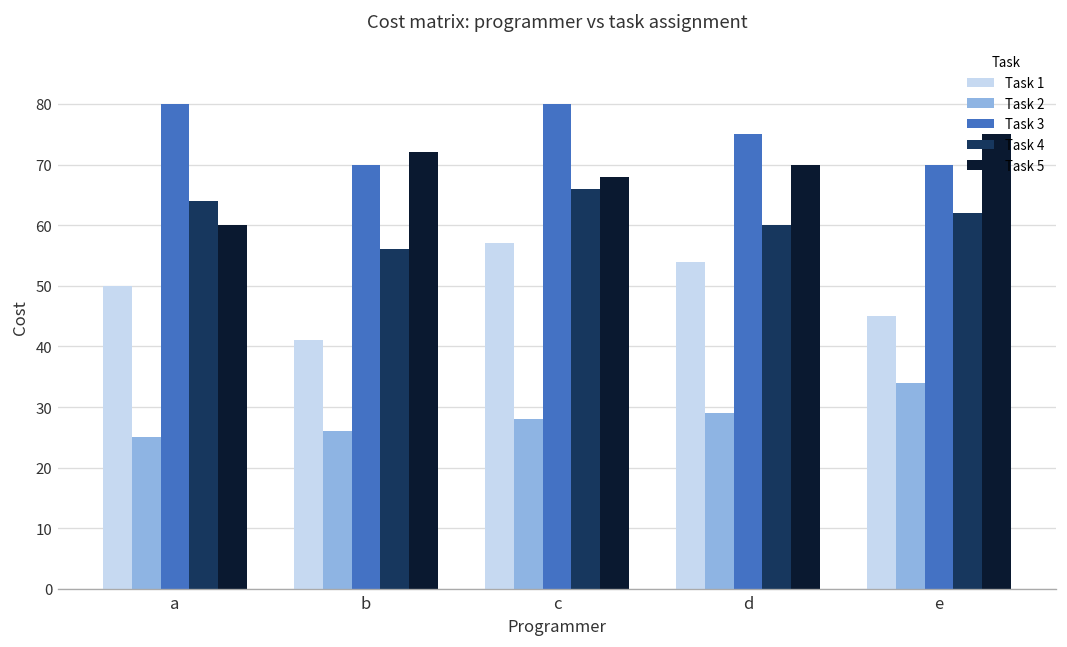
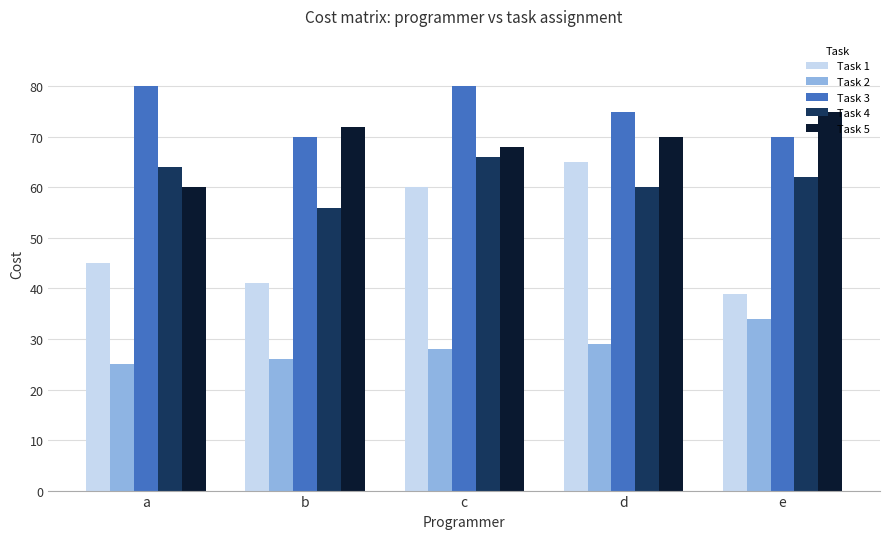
Task 1, a: 50 -> 45
Task 1, c: 57 -> 60
Task 1, d: 54 -> 65
Task 1, e: 45 -> 39
